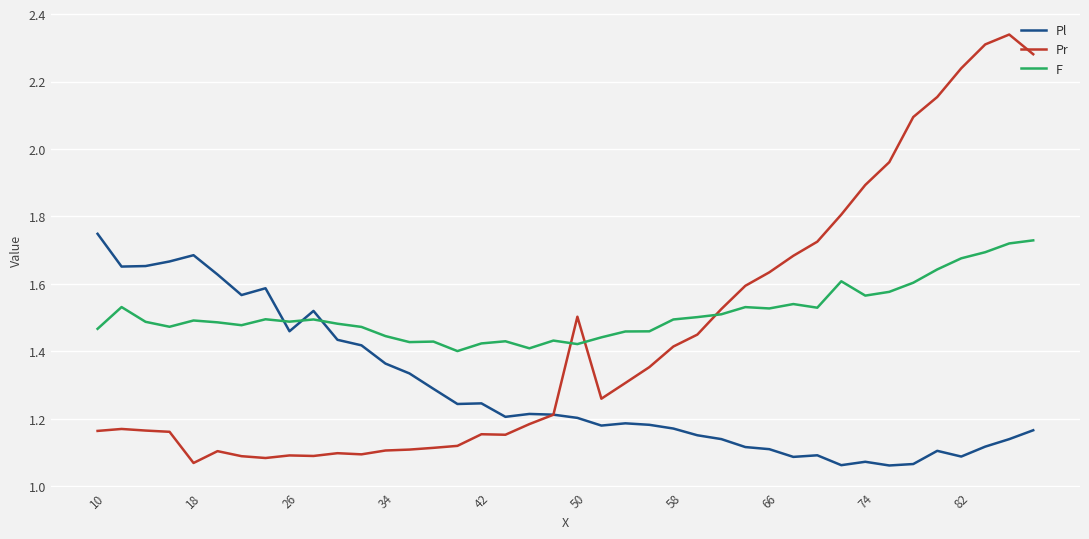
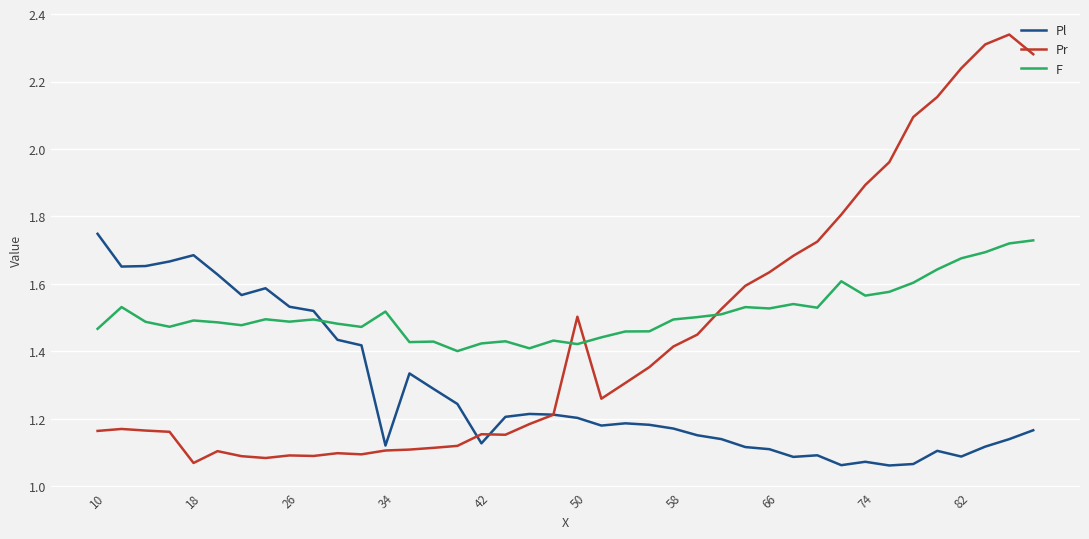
Pl, 26: 1.46 -> 1.53
Pl, 34: 1.36 -> 1.12
F, 34: 1.45 -> 1.52
Pl, 42: 1.25 -> 1.13
